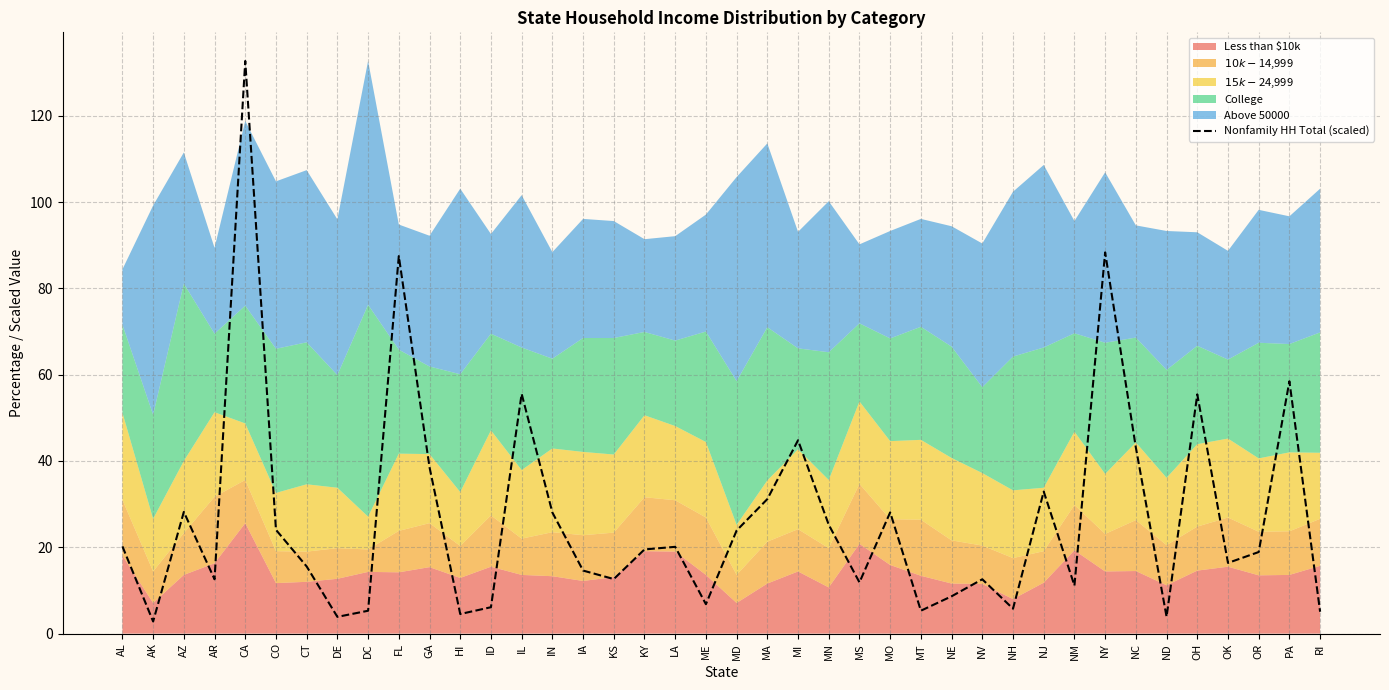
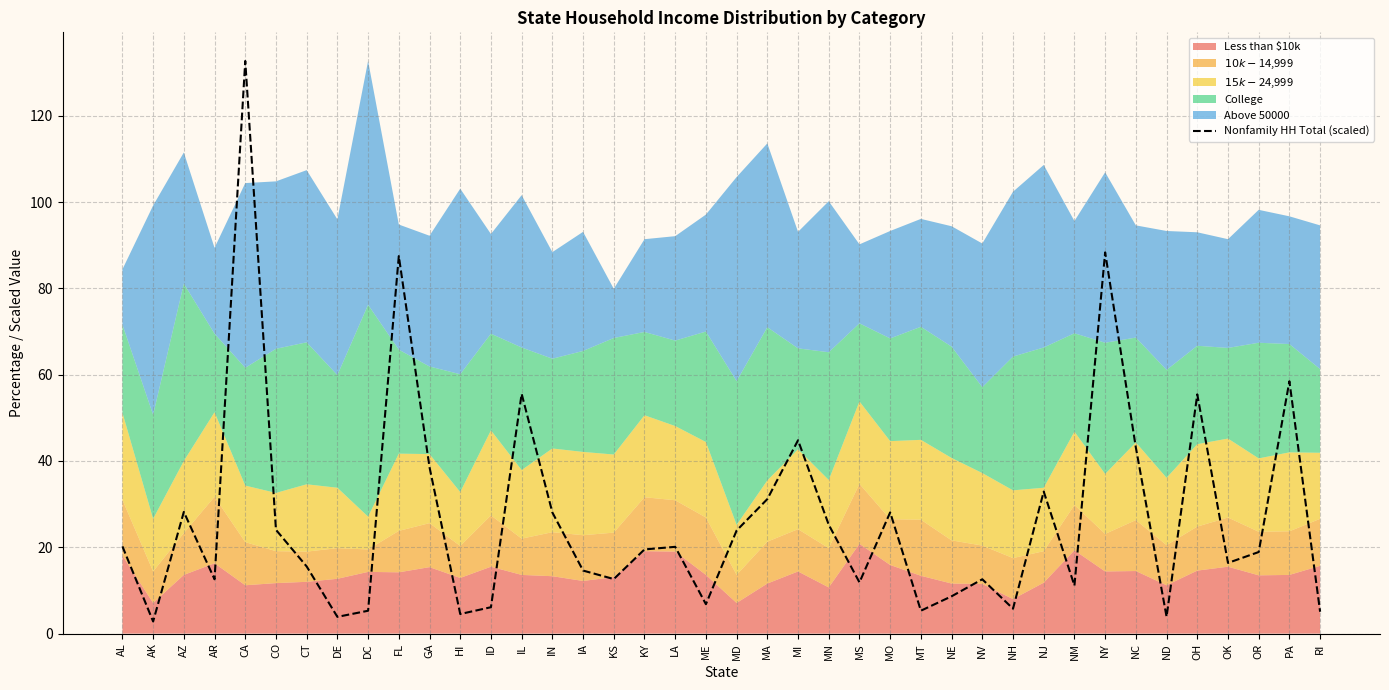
Less than $10k, CA: 26 -> 11
College, IA: 26 -> 23
Above 50000, KS: 27 -> 11
College, OK: 18 -> 21
College, RI: 28 -> 19
